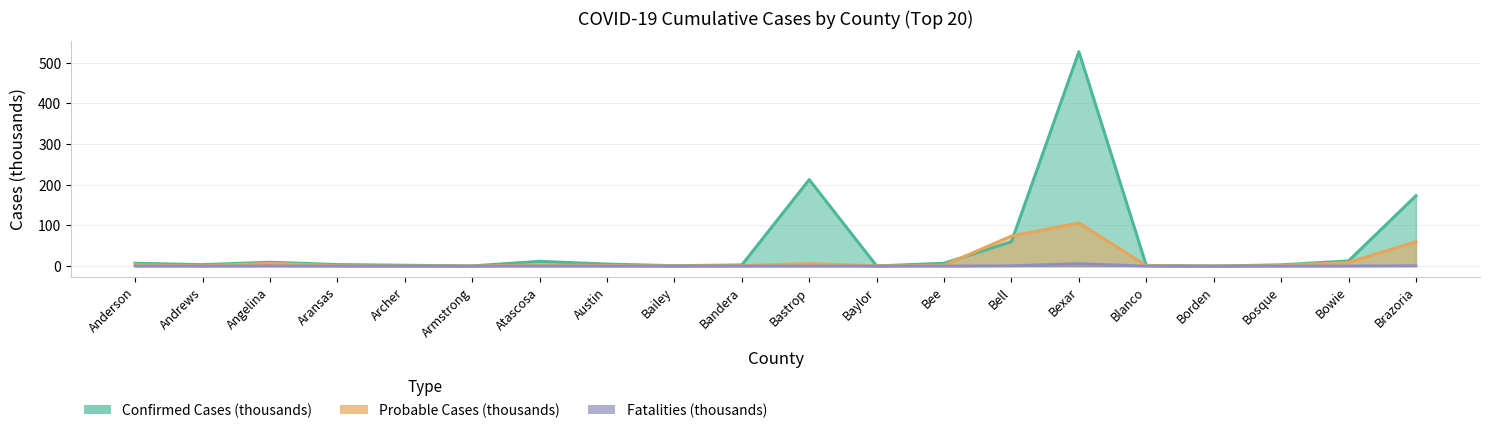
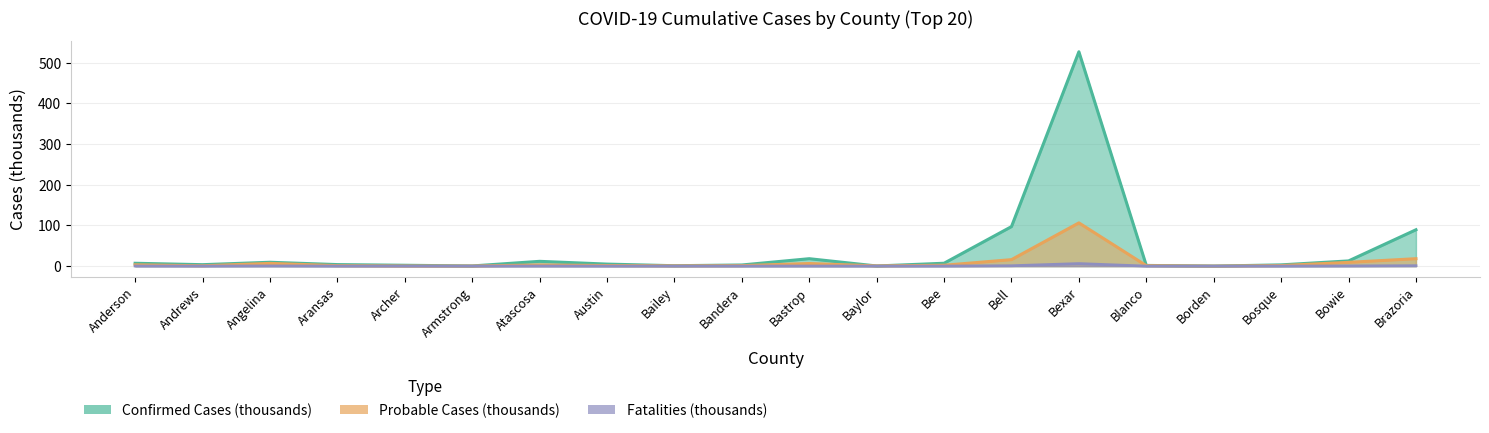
Confirmed Cases (thousands), Bastrop: 210 -> 20
Confirmed Cases (thousands), Bell: 60 -> 100
Probable Cases (thousands), Bell: 70 -> 20
Confirmed Cases (thousands), Brazoria: 170 -> 90
Probable Cases (thousands), Brazoria: 60 -> 20
